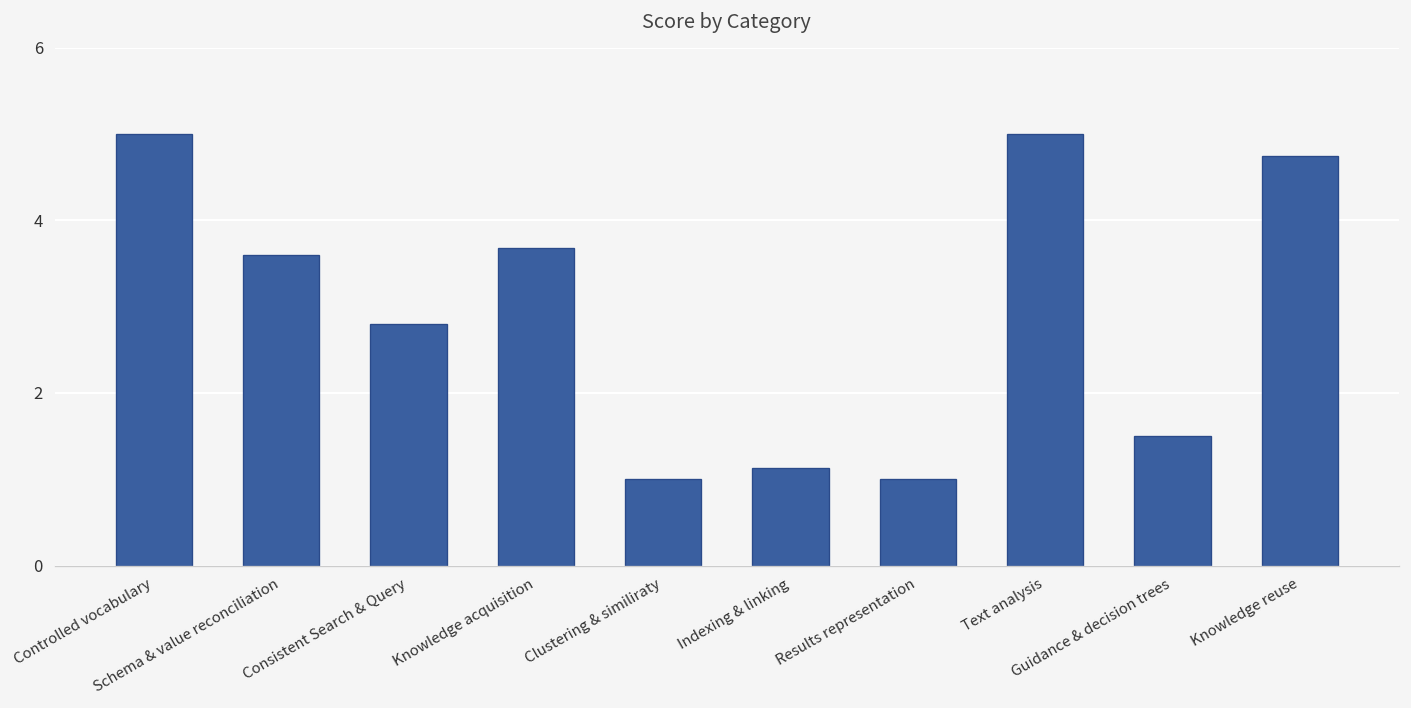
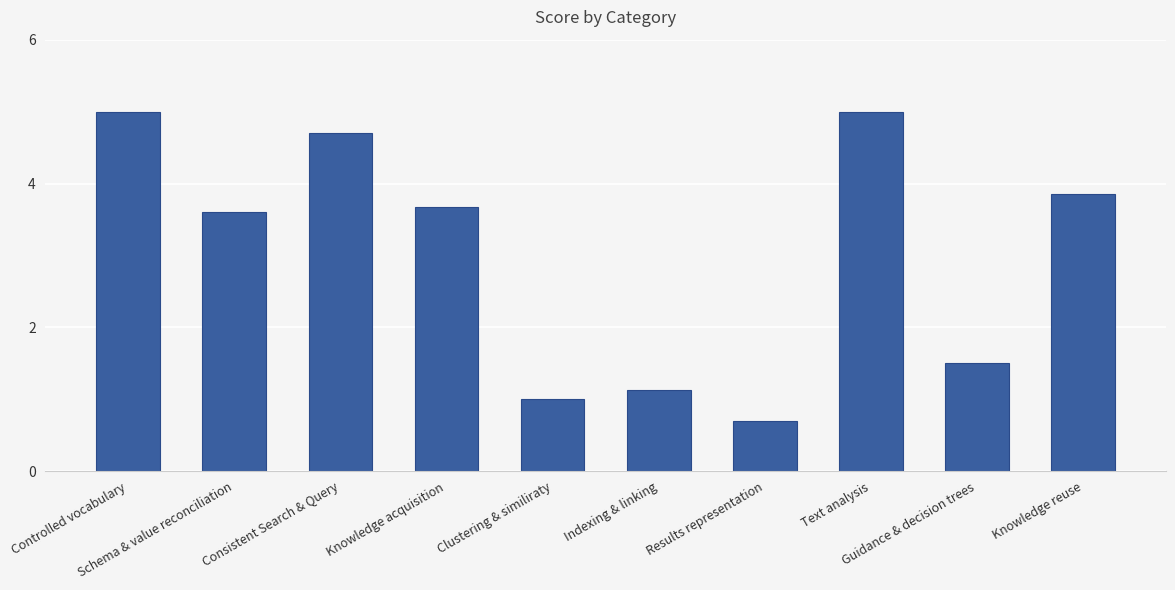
Consistent Search & Query: 2.8 -> 4.7
Results representation: 1.0 -> 0.7
Knowledge reuse: 4.7 -> 3.9
